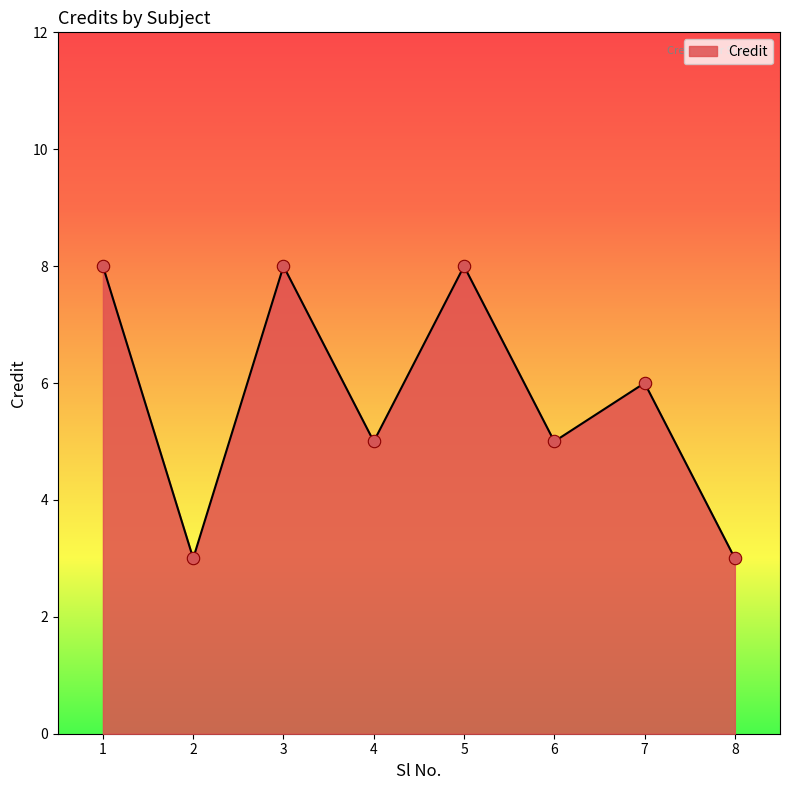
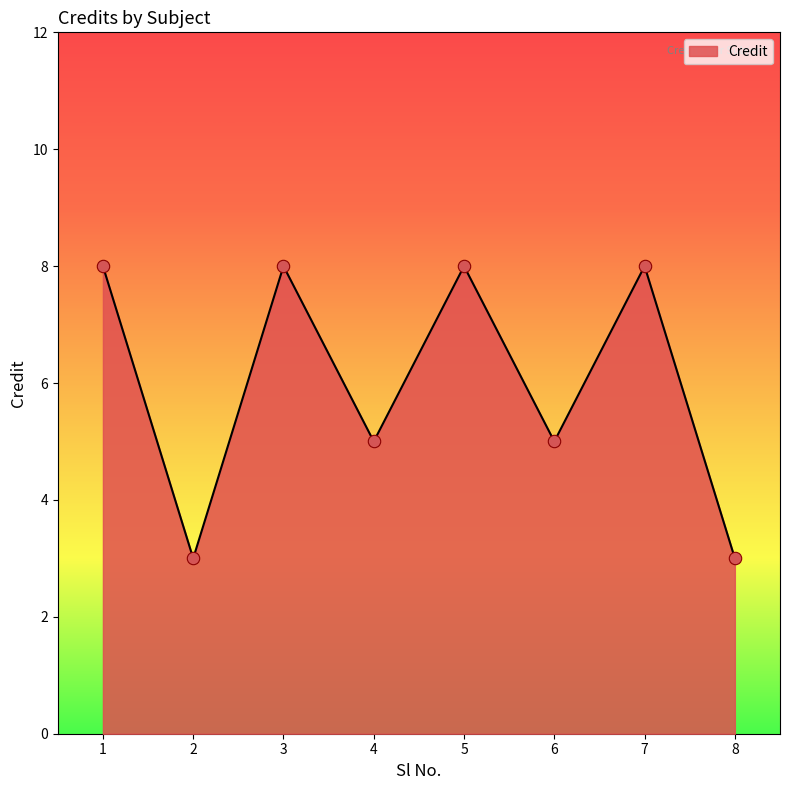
7: 6 -> 8
